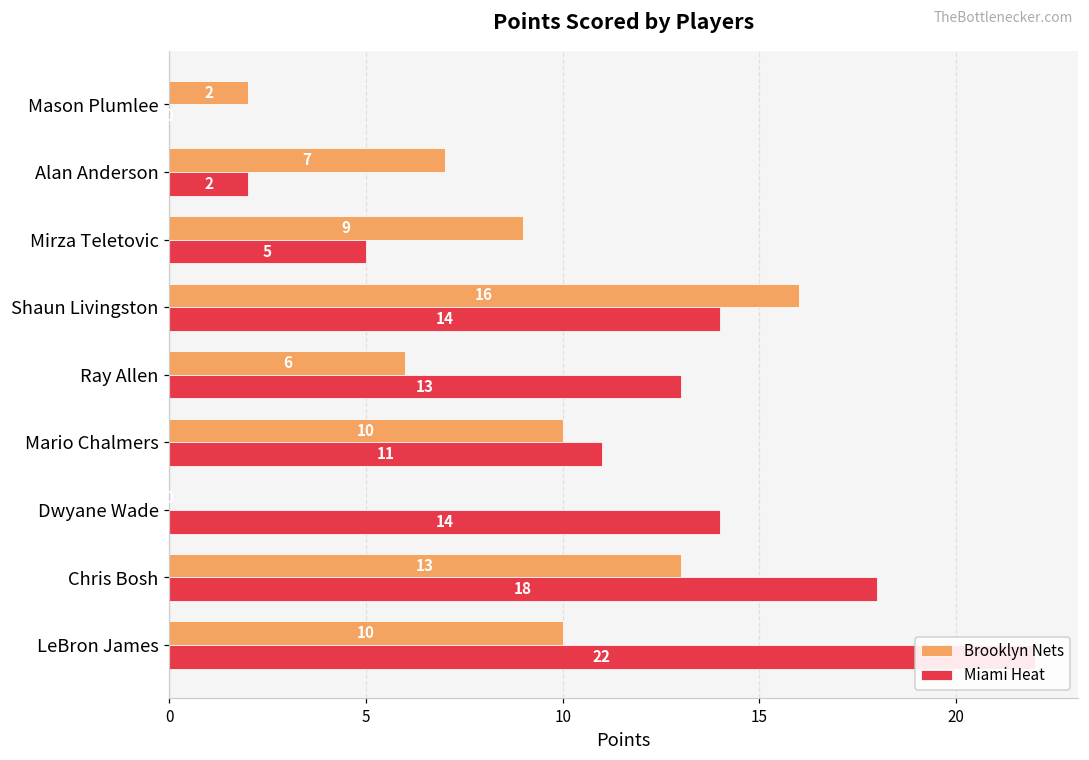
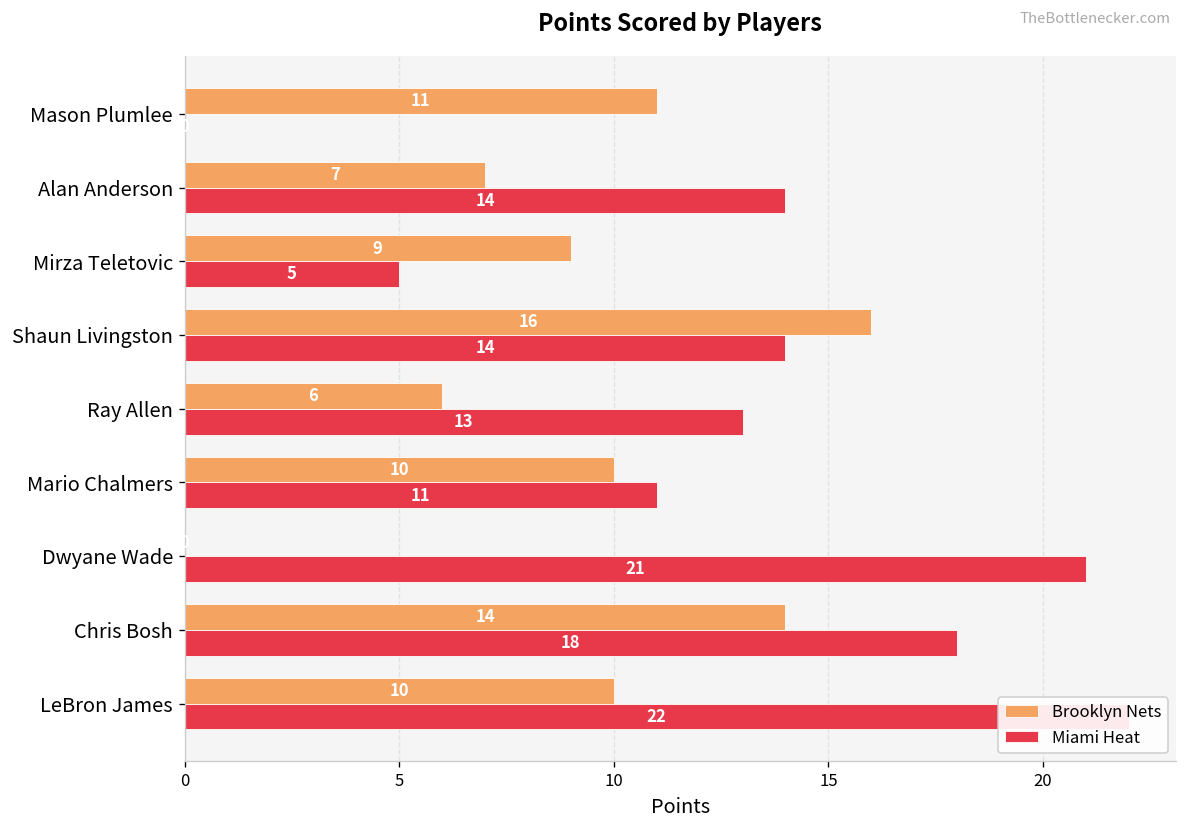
Brooklyn Nets, Mason Plumlee: 2 -> 11
Miami Heat, Alan Anderson: 2 -> 14
Miami Heat, Dwyane Wade: 14 -> 21
Brooklyn Nets, Chris Bosh: 13 -> 14
